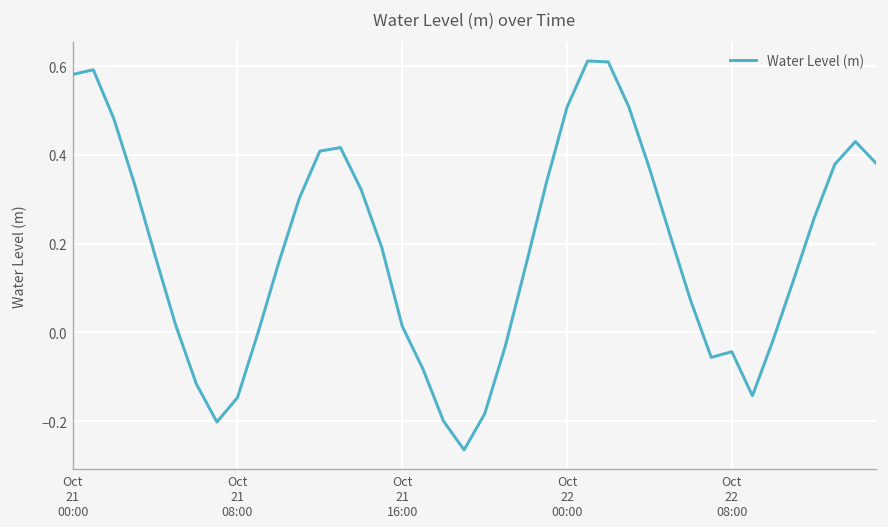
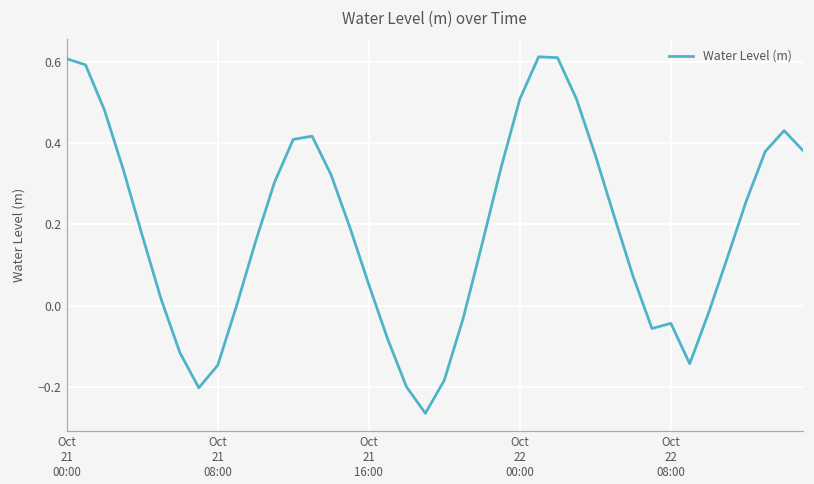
Oct 21 00:00: 0.58 -> 0.61
Oct 21 16:00: 0.01 -> 0.05
